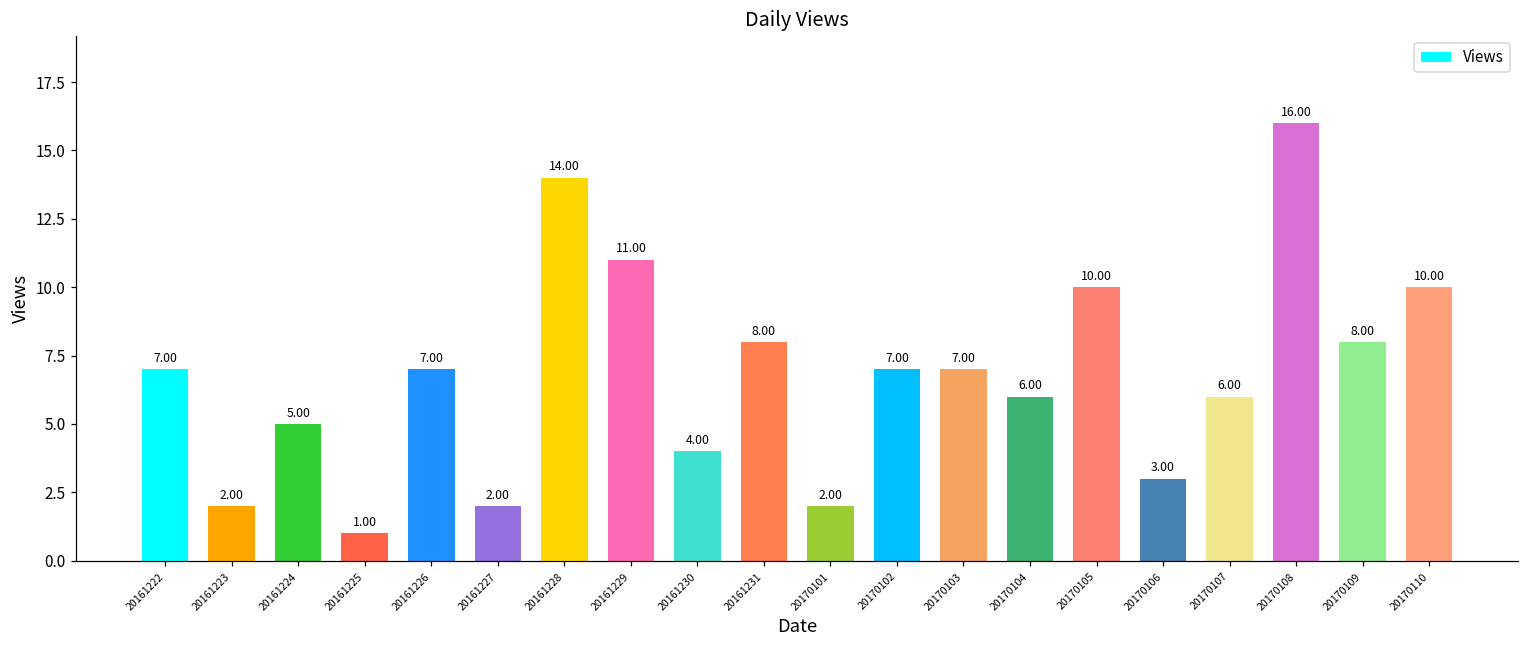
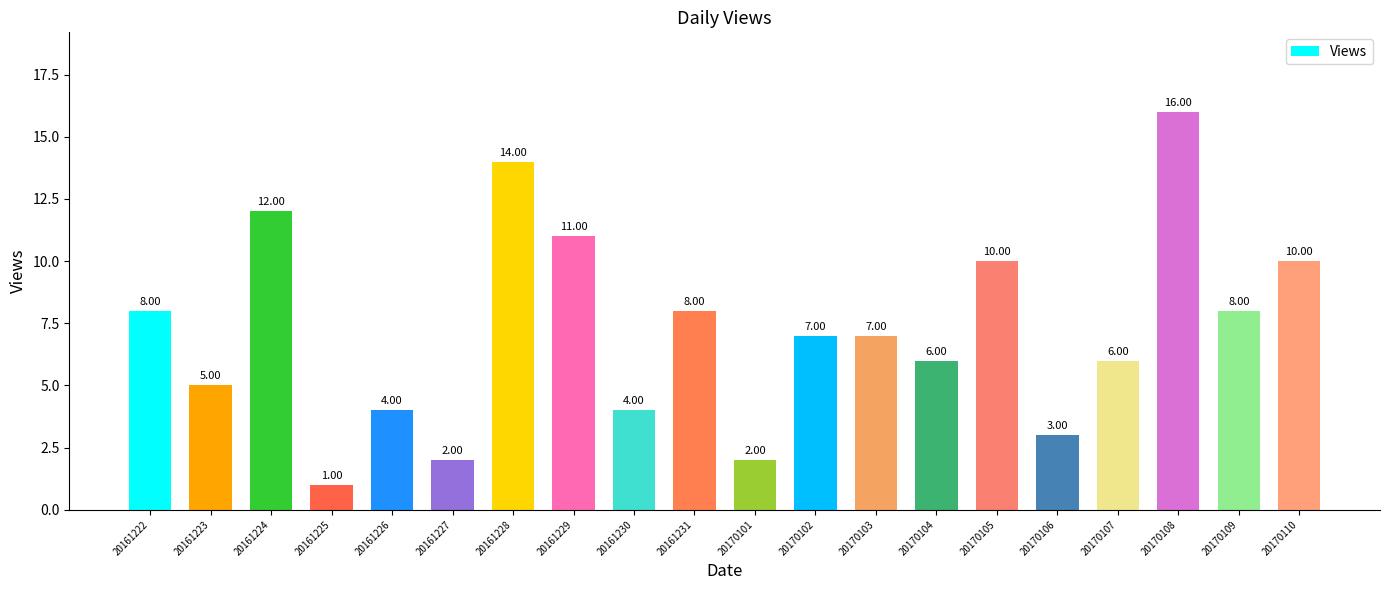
20161222: 7.00 -> 8.00
20161223: 2.00 -> 5.00
20161224: 5.00 -> 12.00
20161226: 7.00 -> 4.00
